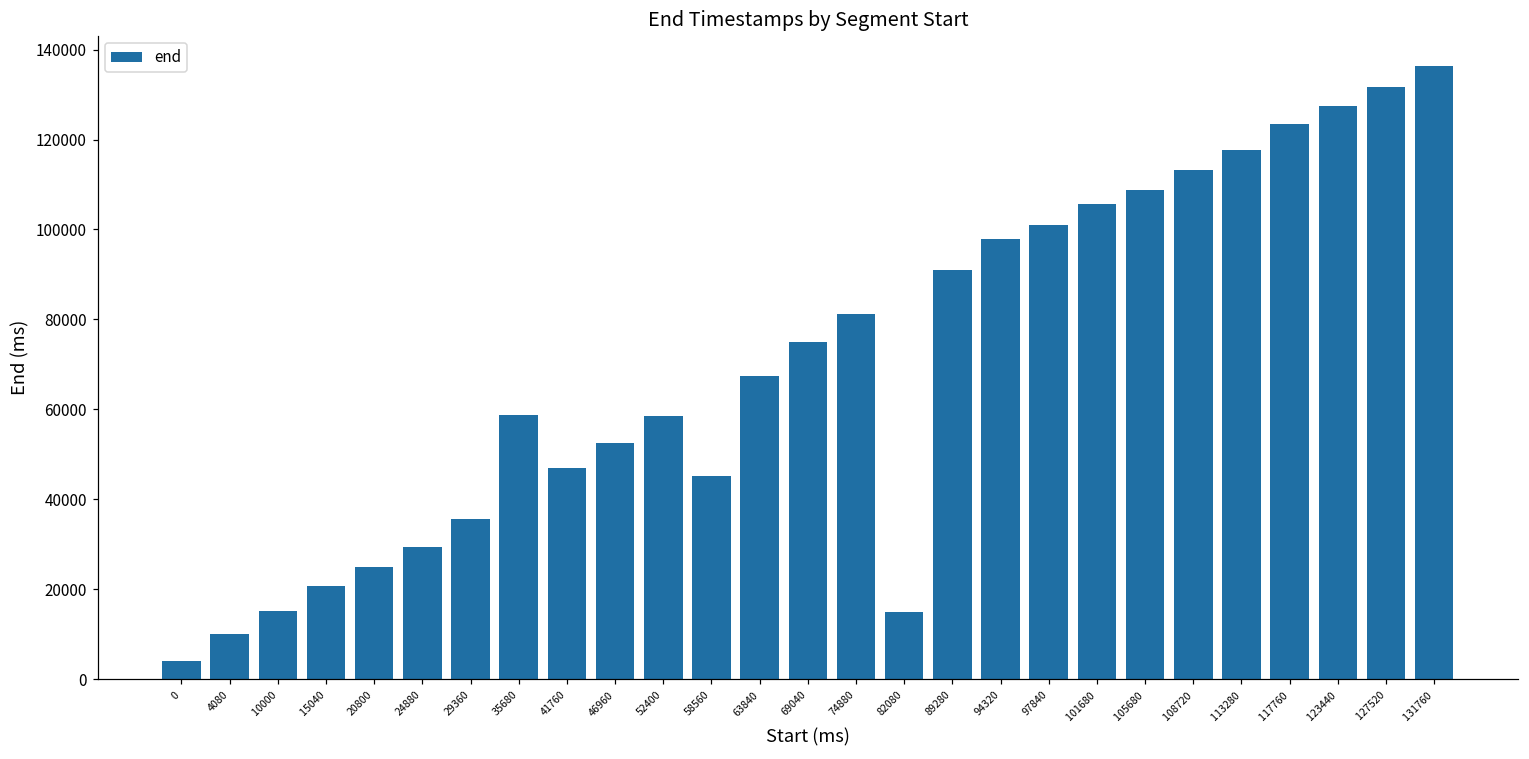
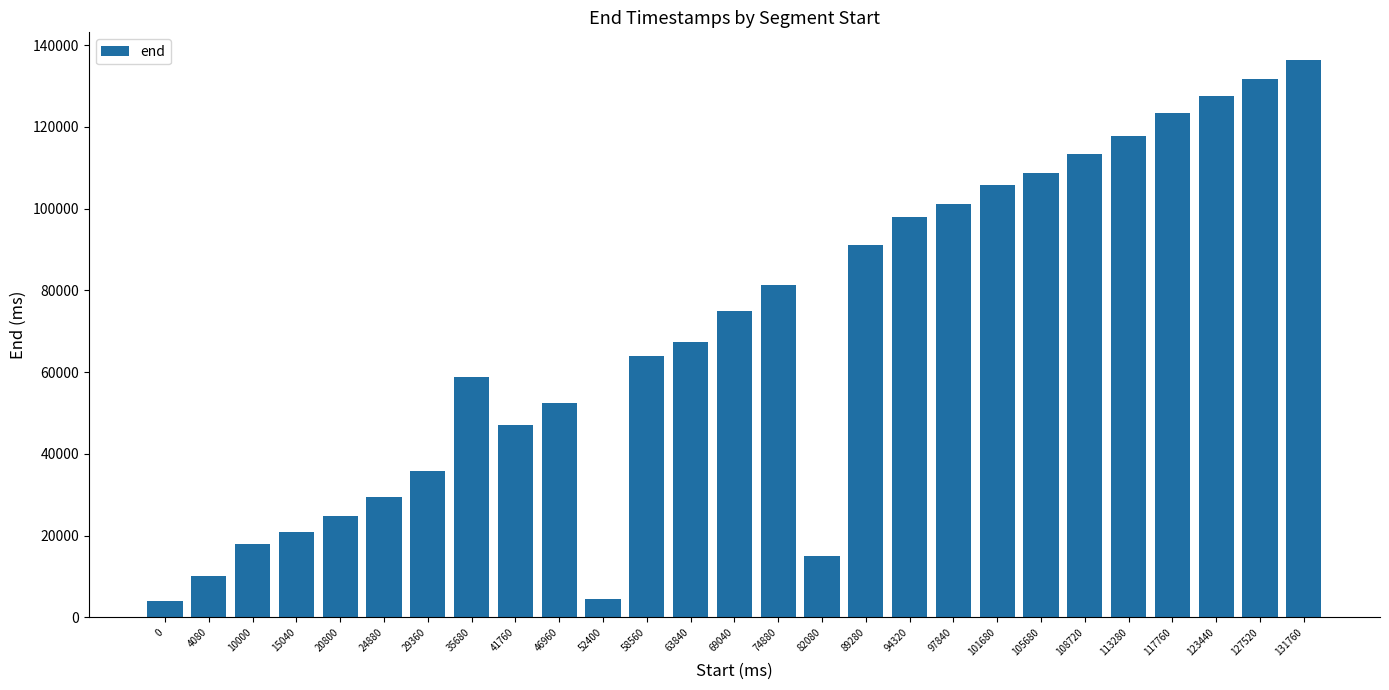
10000: 15000 -> 18000
52400: 59000 -> 5000
58560: 45000 -> 64000
